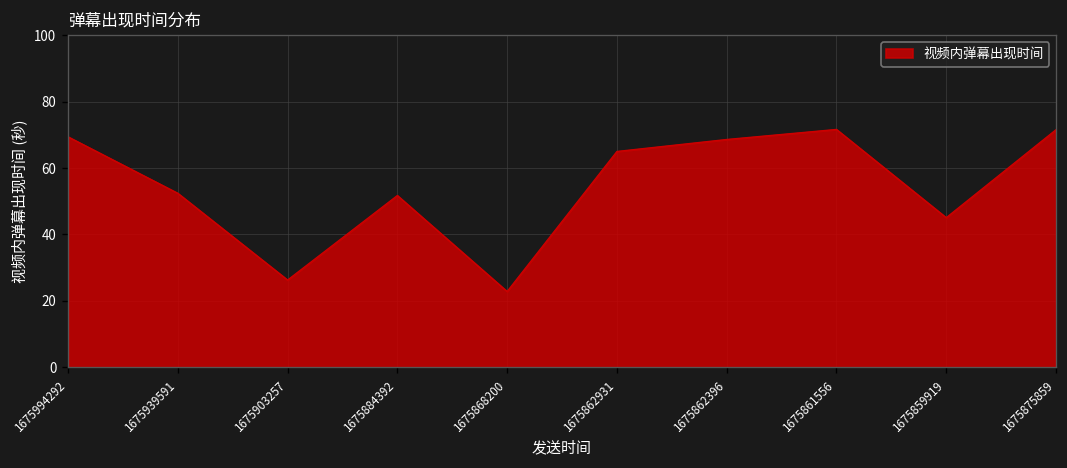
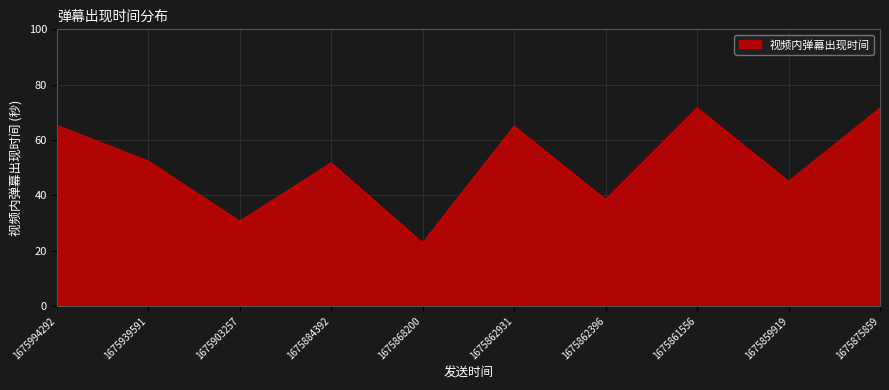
1675994292: 69 -> 65
1675903257: 26 -> 31
1675862396: 69 -> 38
